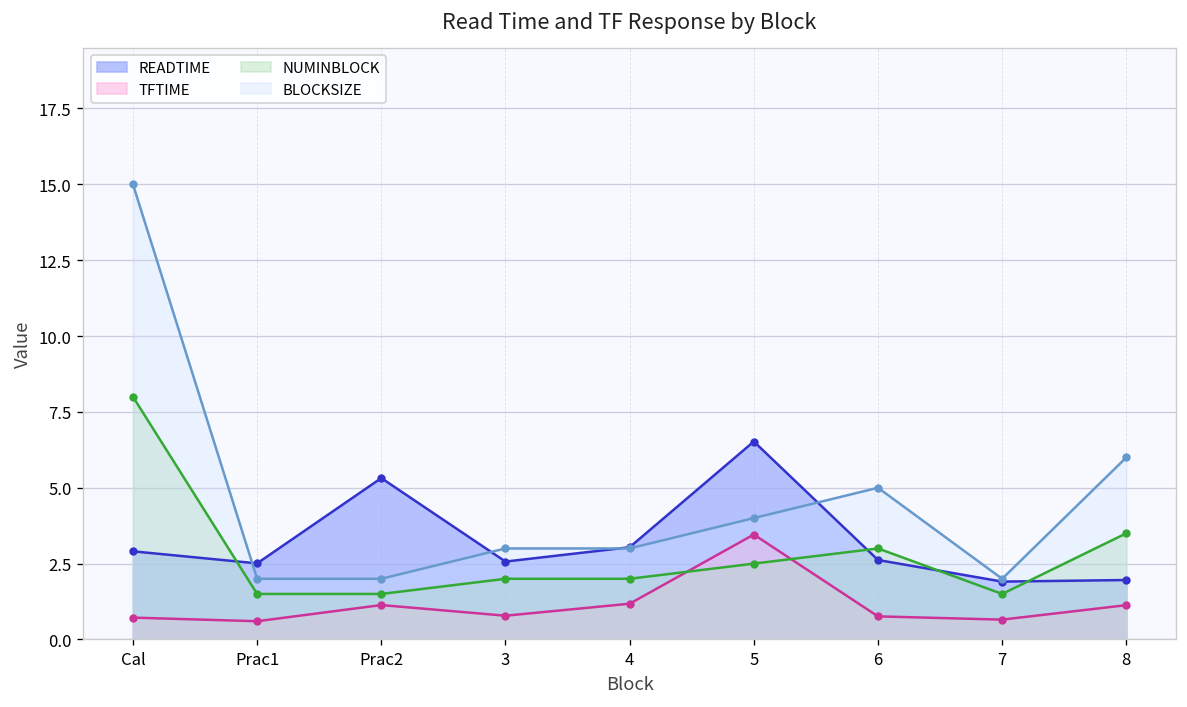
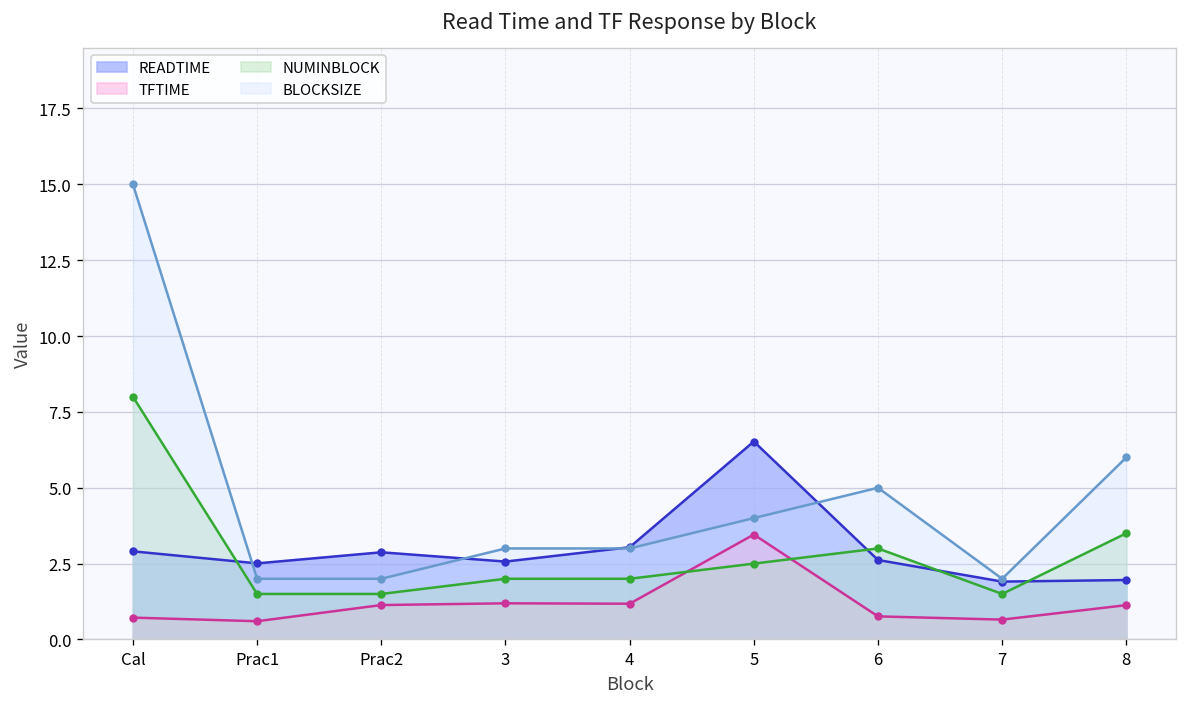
READTIME, Prac2: 5.3 -> 2.9
TFTIME, 3: 0.8 -> 1.2
